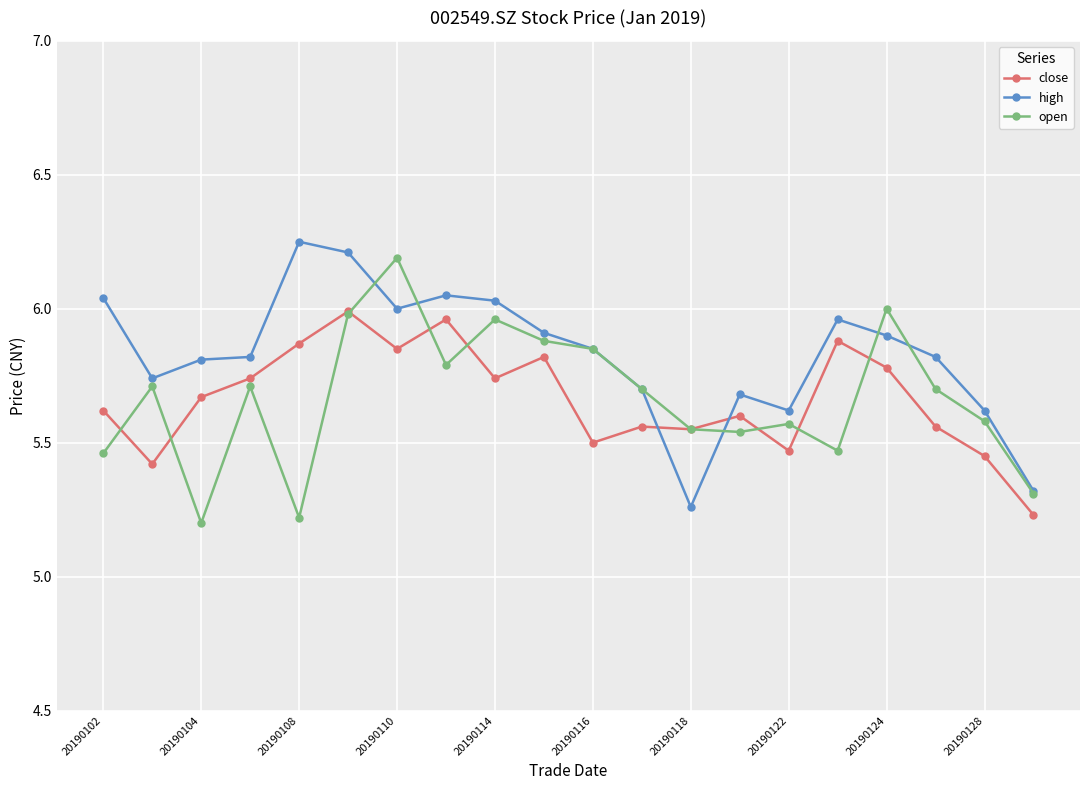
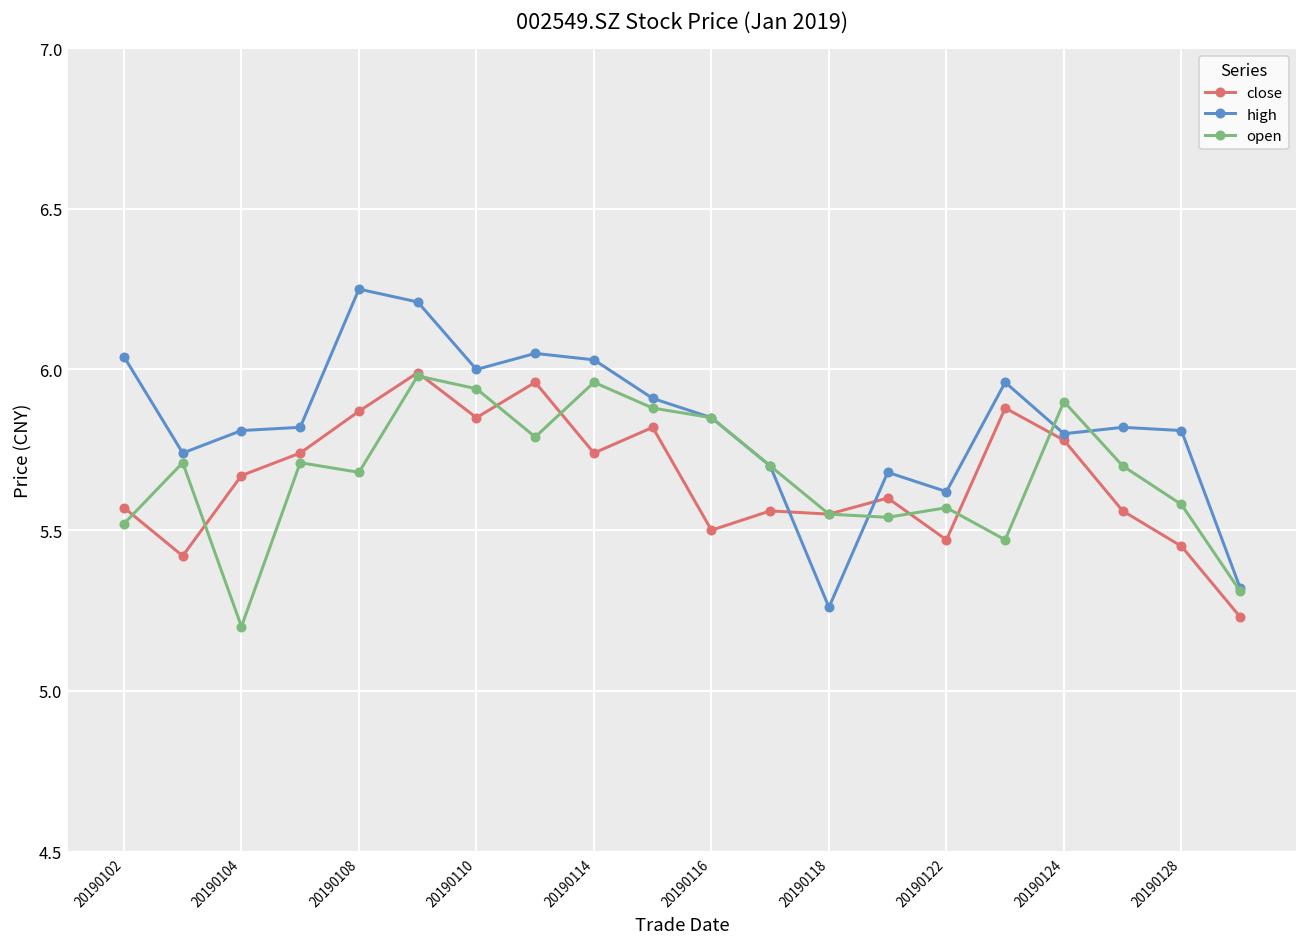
close, 20190102: 5.62 -> 5.57
open, 20190102: 5.46 -> 5.52
open, 20190108: 5.22 -> 5.68
open, 20190110: 6.19 -> 5.94
high, 20190124: 5.9 -> 5.8
open, 20190124: 6.0 -> 5.9
high, 20190128: 5.62 -> 5.81
